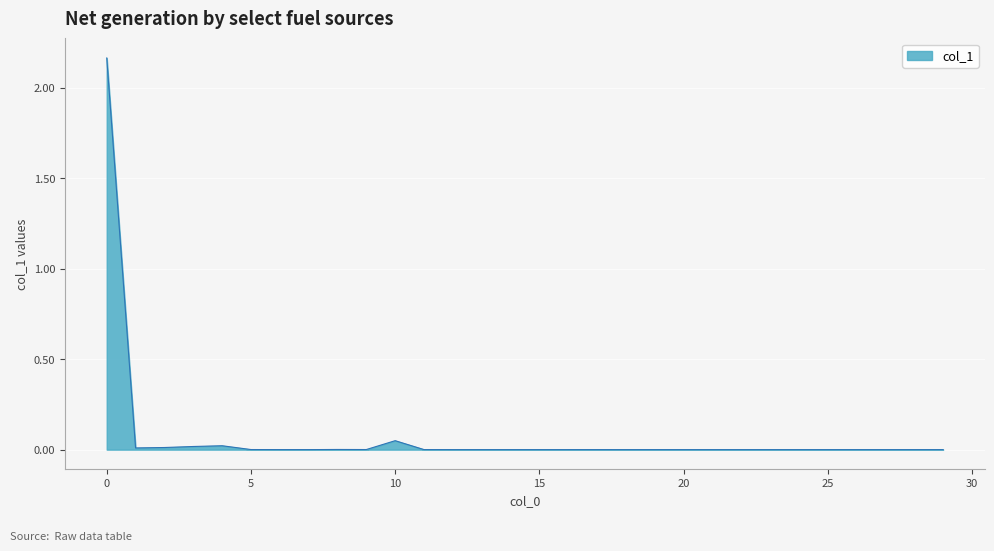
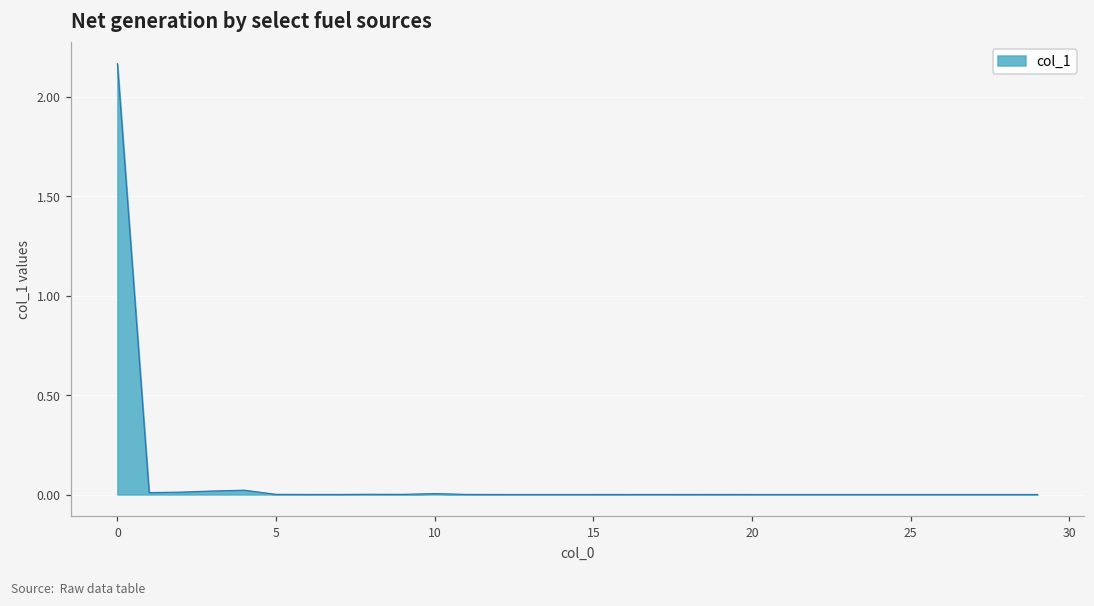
10: 0.05 -> 0.00
